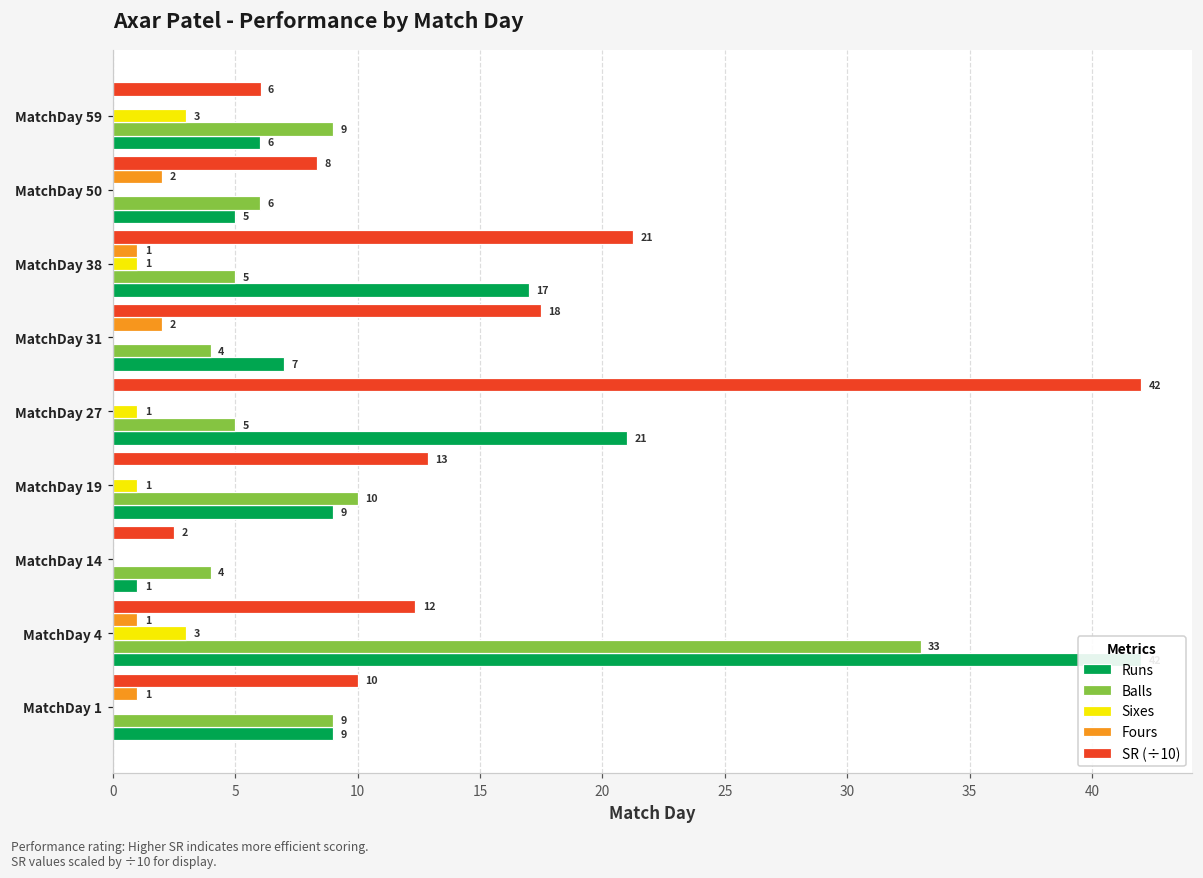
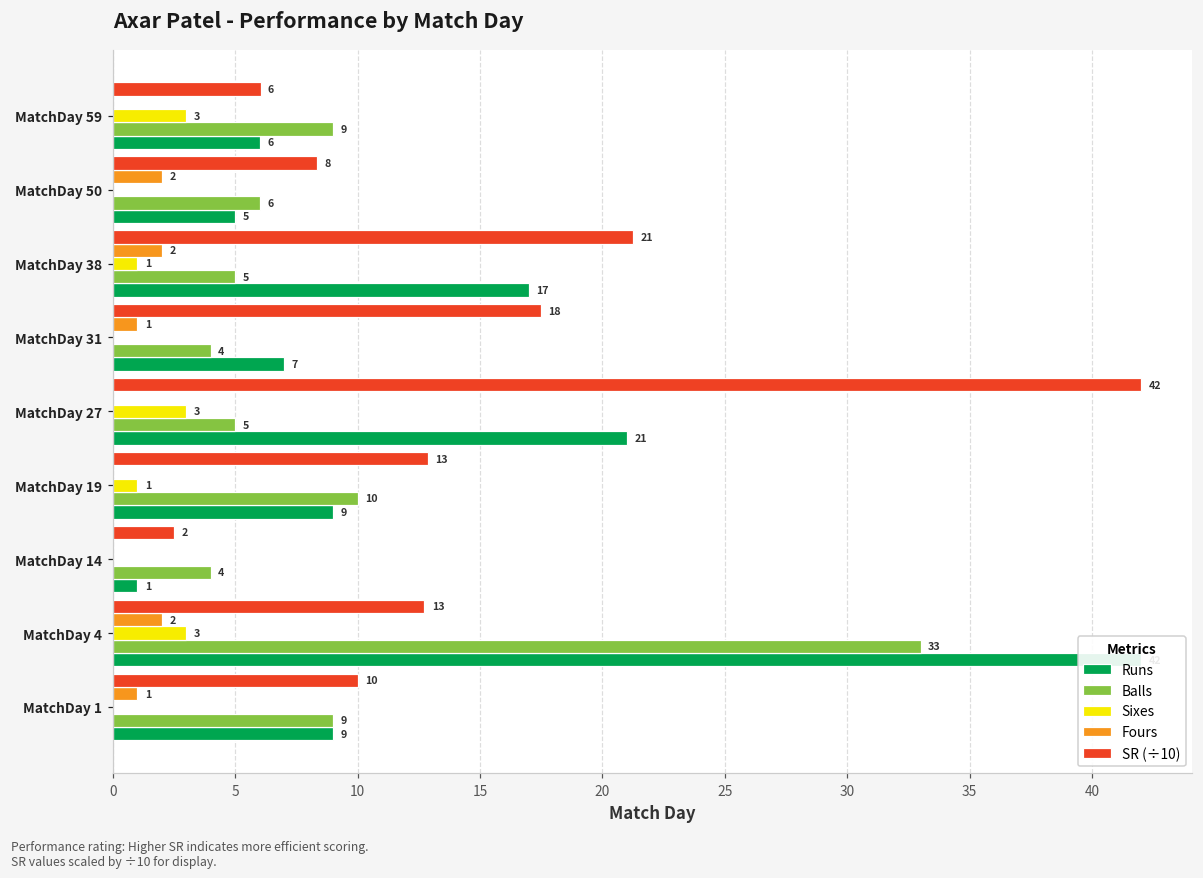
Fours, MatchDay 38: 1 -> 2
Fours, MatchDay 31: 2 -> 1
Sixes, MatchDay 27: 1 -> 3
SR (÷10), MatchDay 4: 12 -> 13
Fours, MatchDay 4: 1 -> 2
